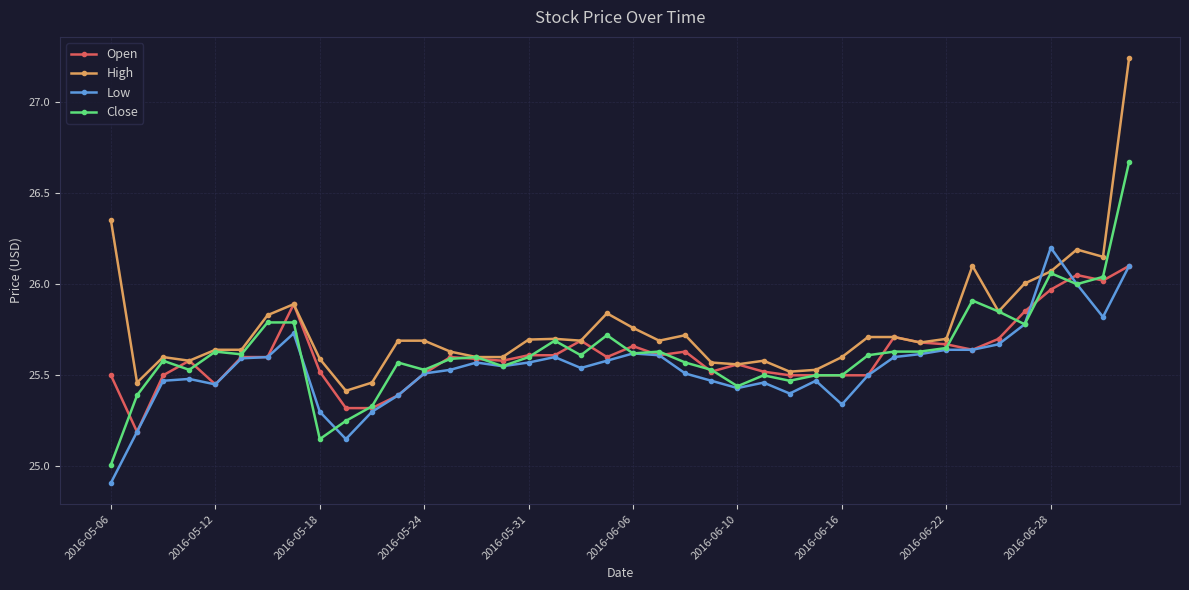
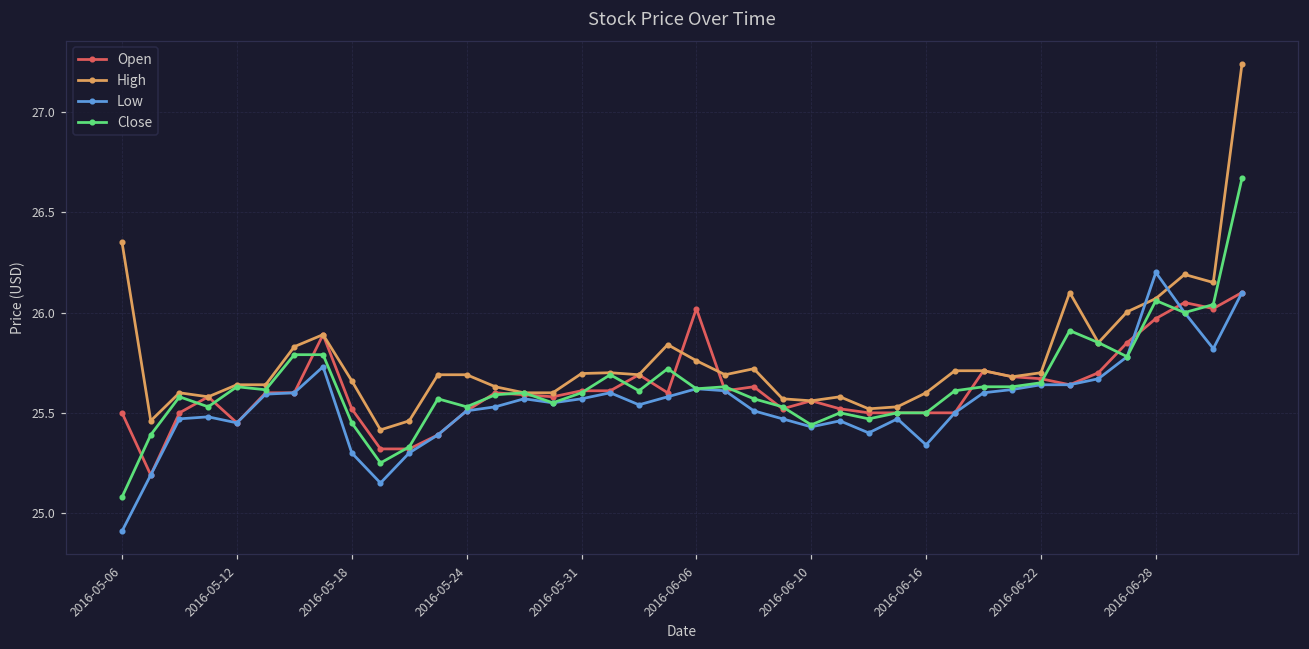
Close, 2016-05-06: 25.01 -> 25.08
High, 2016-05-18: 25.59 -> 25.66
Close, 2016-05-18: 25.15 -> 25.45
Open, 2016-06-06: 25.66 -> 26.02
